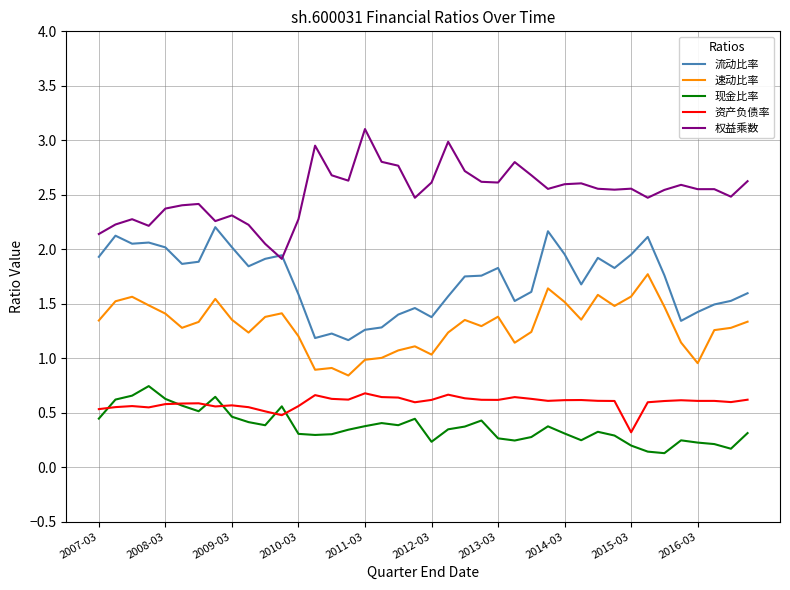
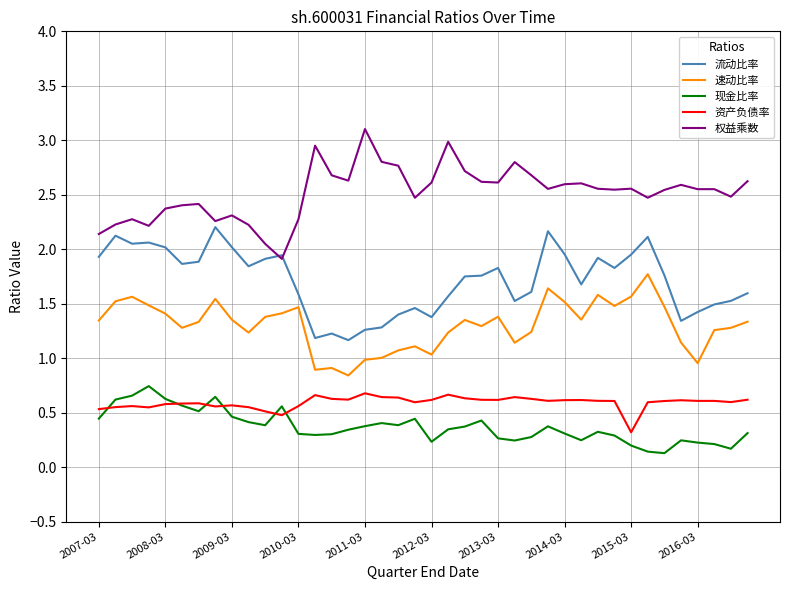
速动比率, 2010-03: 1.20 -> 1.47
